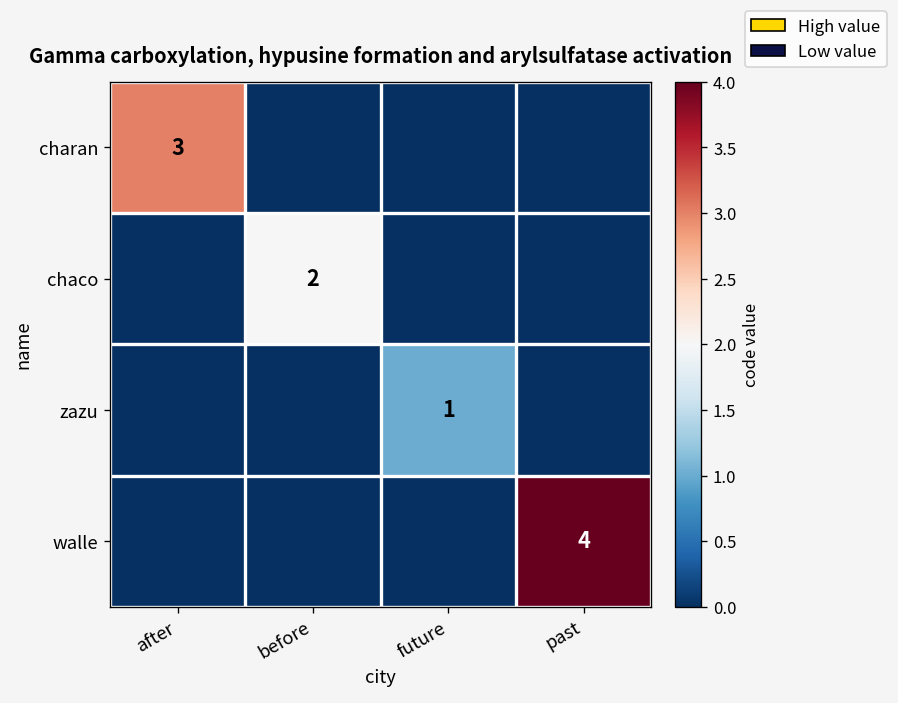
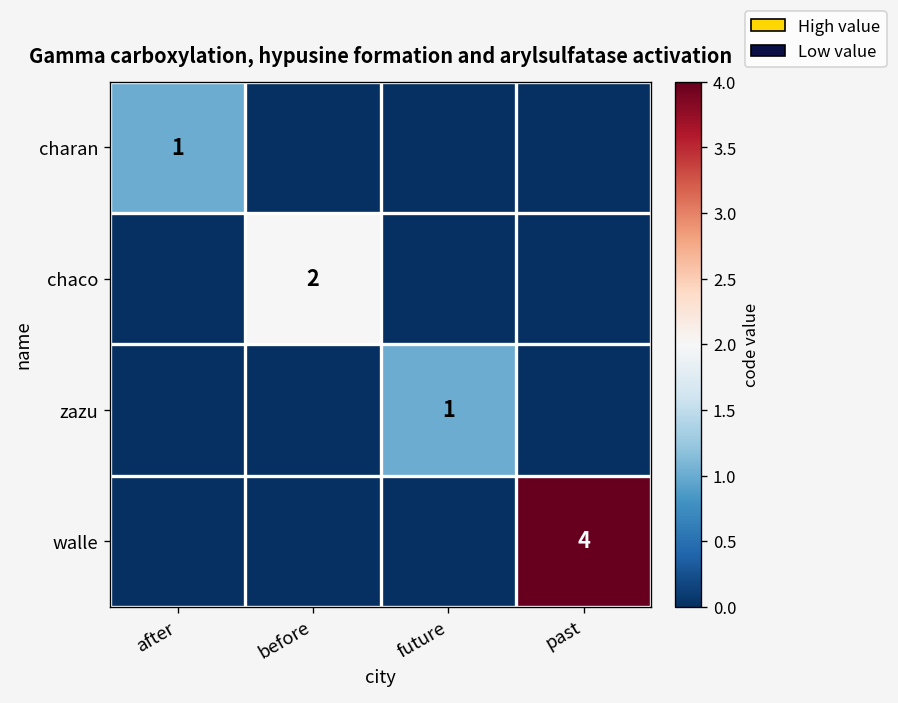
charan, after: 3 -> 1
